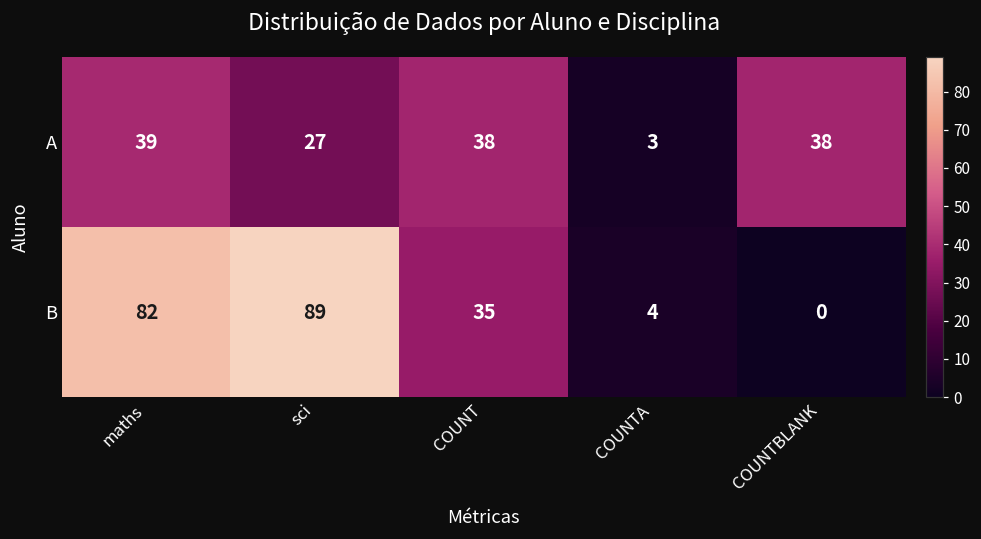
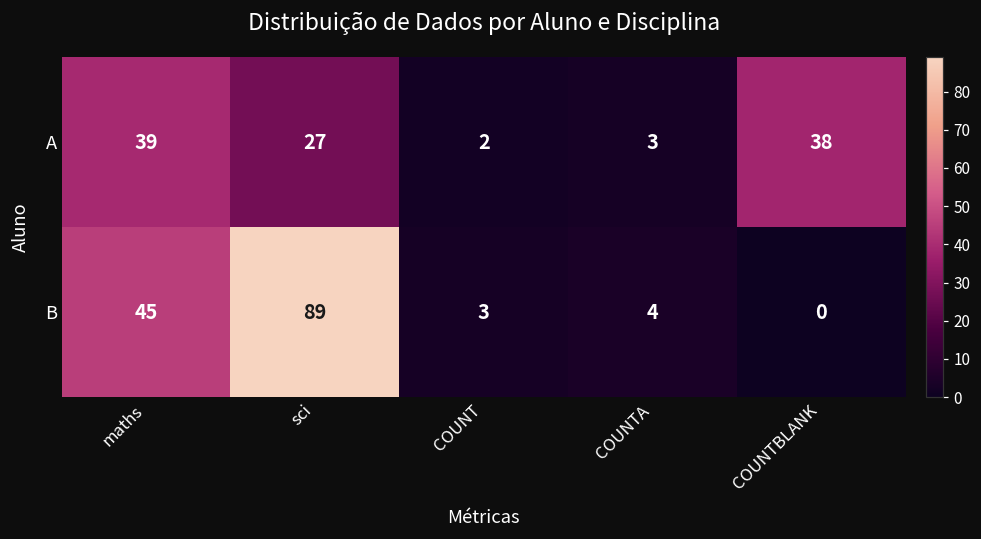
A, COUNT: 38 -> 2
B, maths: 82 -> 45
B, COUNT: 35 -> 3
